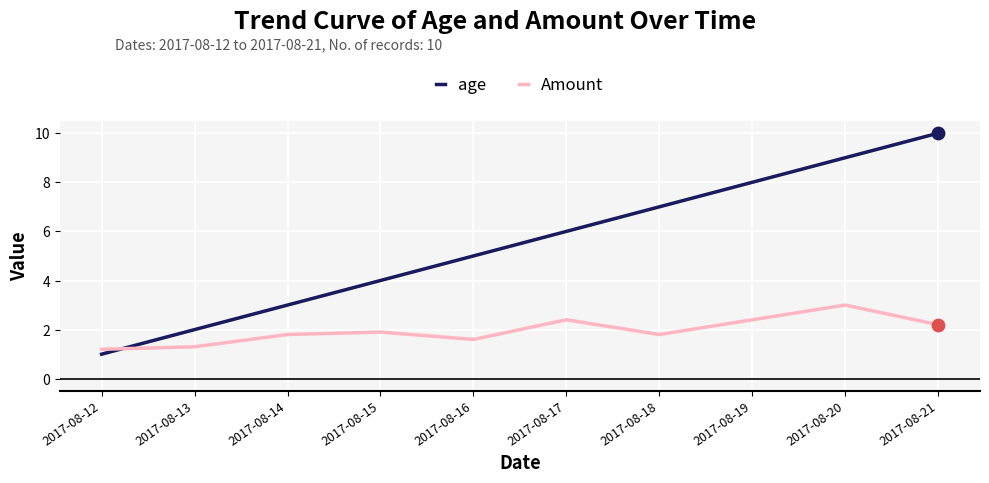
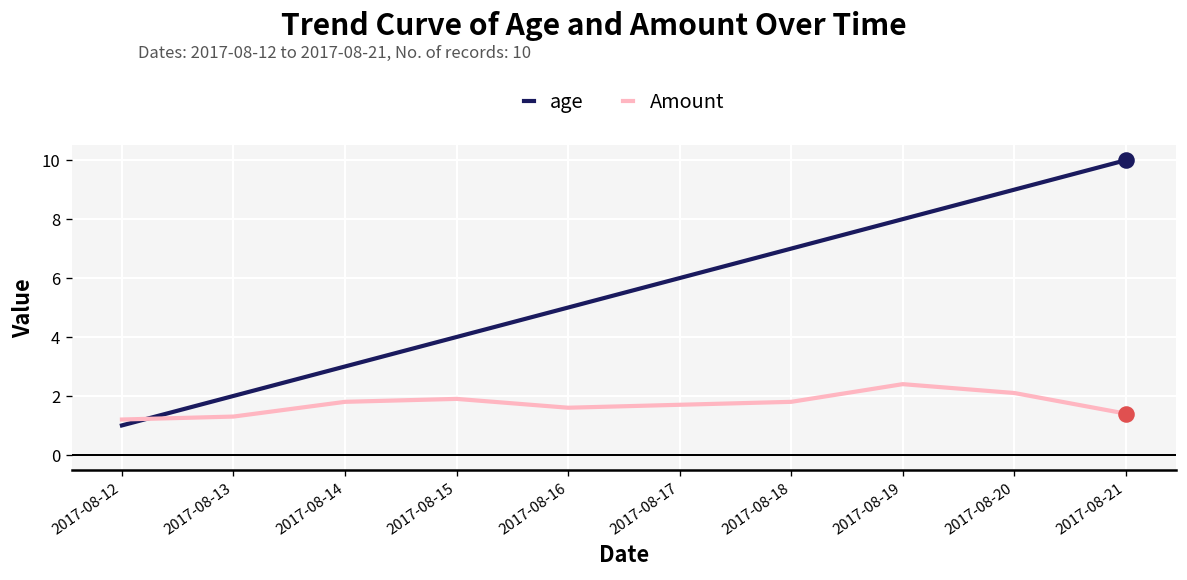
Amount, 2017-08-17: 2.4 -> 1.7
Amount, 2017-08-20: 3.0 -> 2.1
Amount, 2017-08-21: 2.2 -> 1.4
